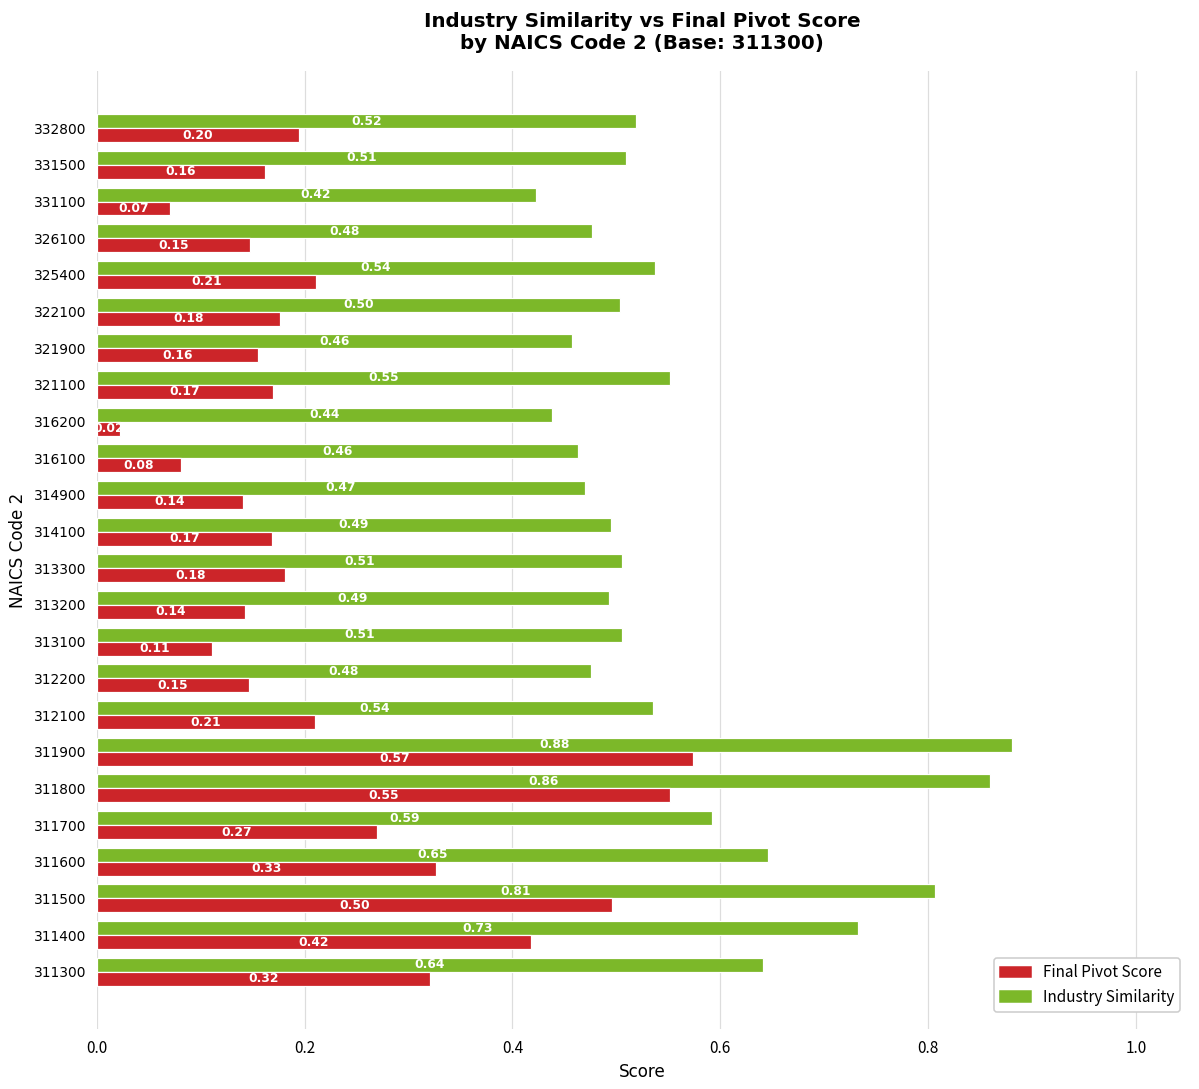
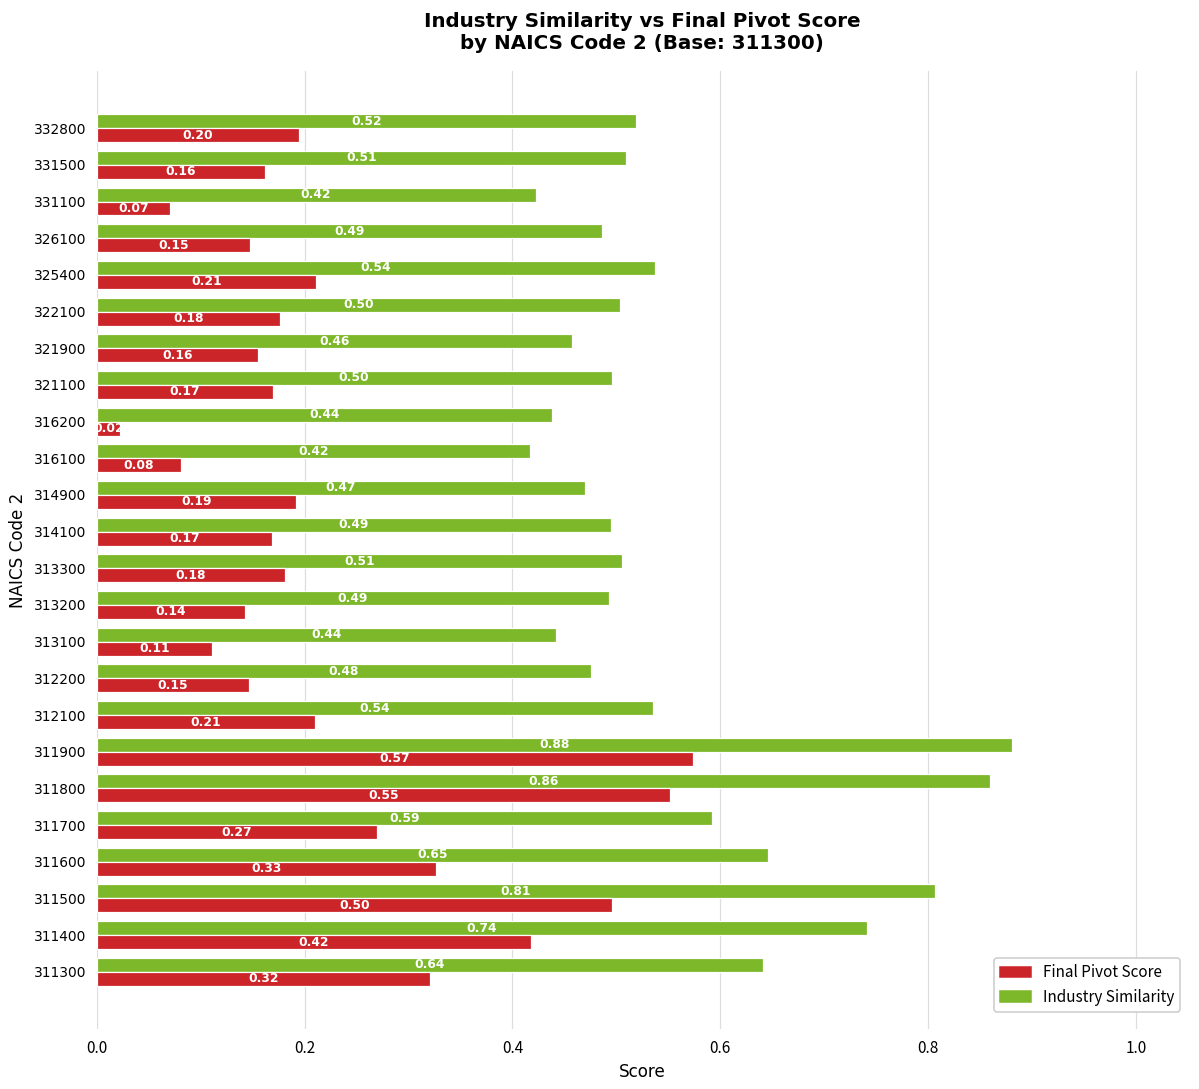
Industry Similarity, 326100: 0.48 -> 0.49
Industry Similarity, 321100: 0.55 -> 0.50
Industry Similarity, 316100: 0.46 -> 0.42
Final Pivot Score, 314900: 0.14 -> 0.19
Industry Similarity, 313100: 0.51 -> 0.44
Industry Similarity, 311400: 0.73 -> 0.74
